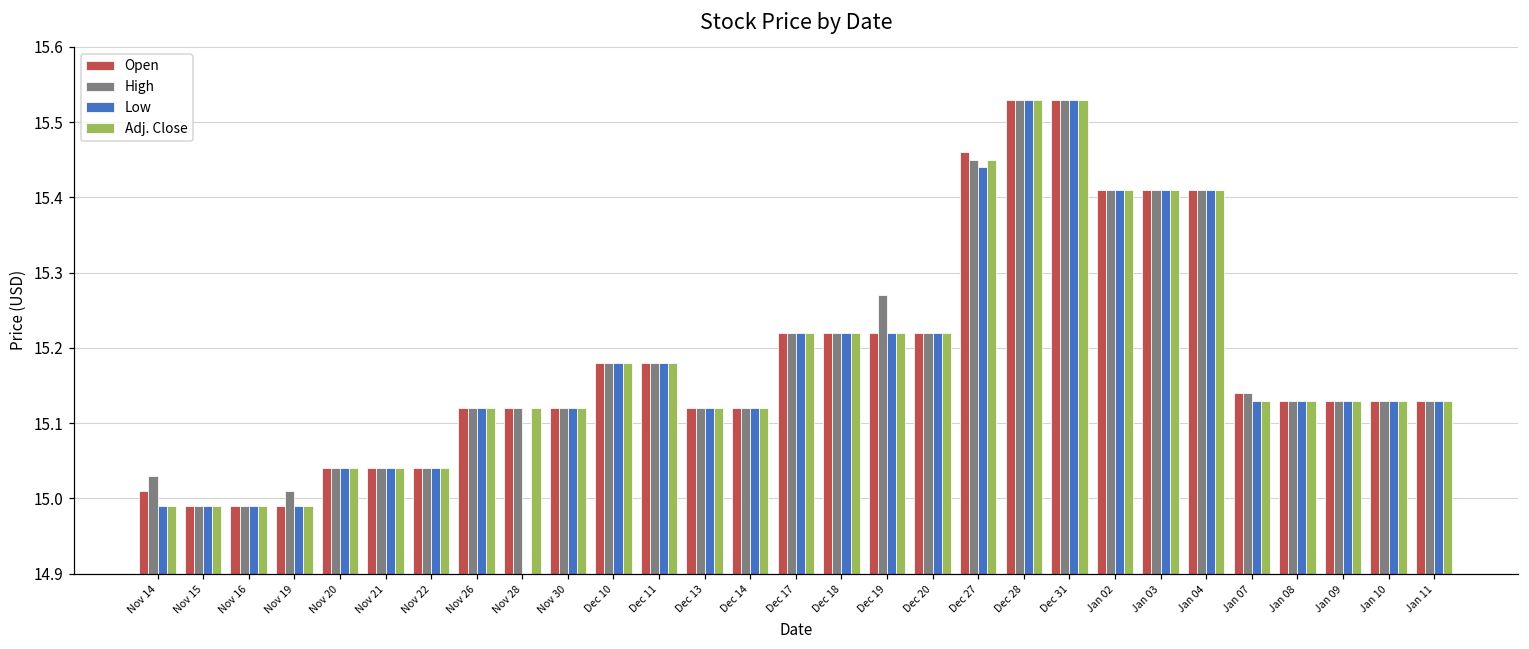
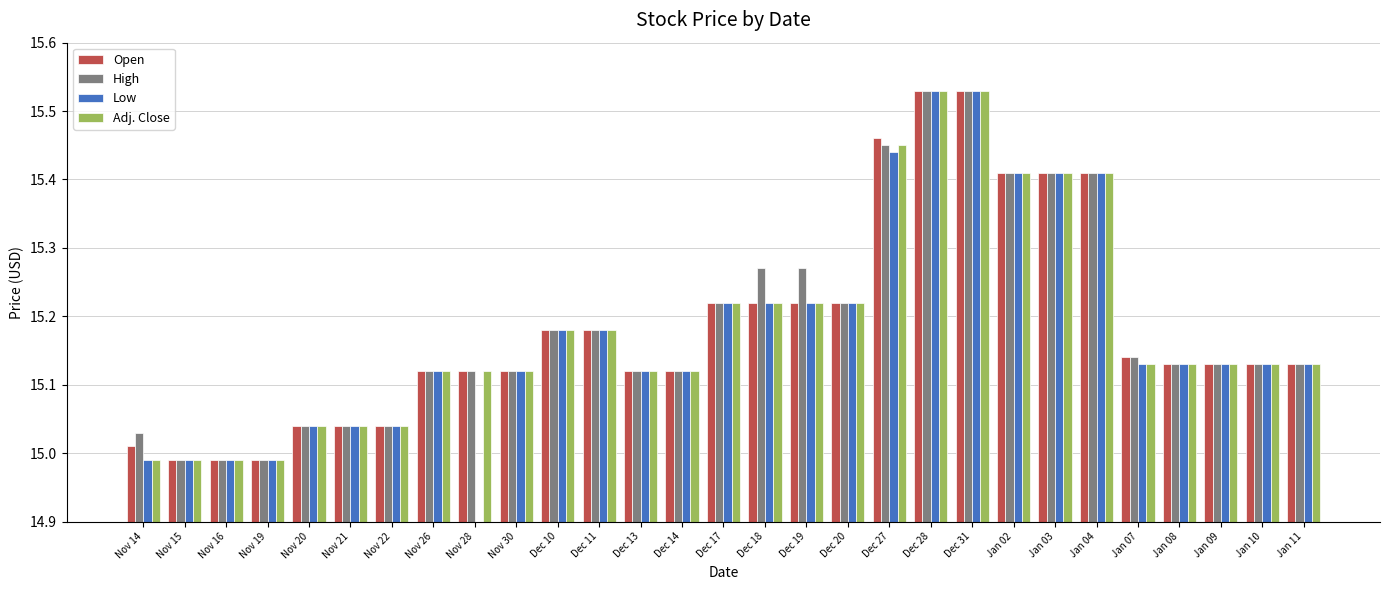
High, Nov 19: 15.01 -> 14.99
High, Dec 18: 15.22 -> 15.27
